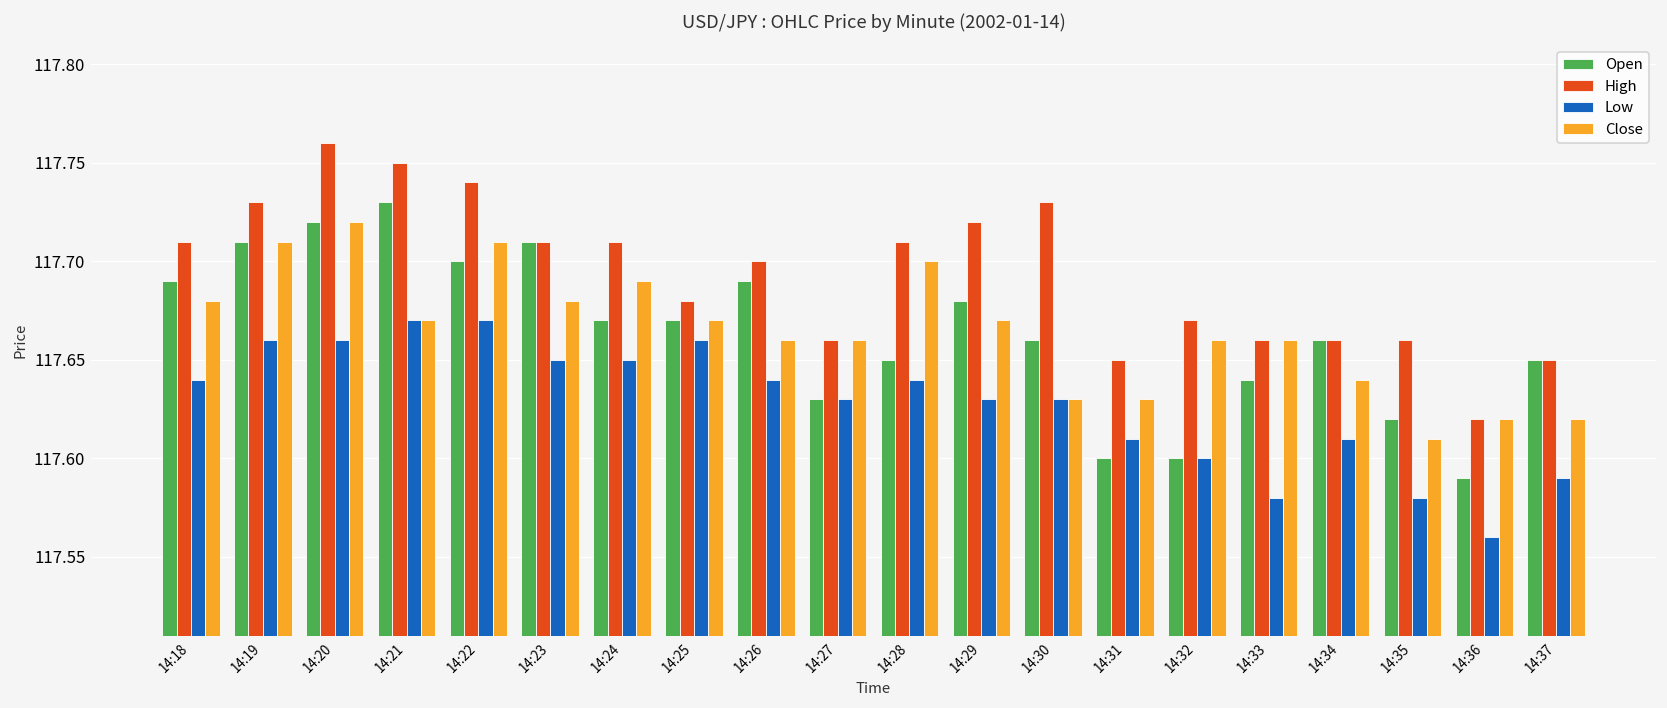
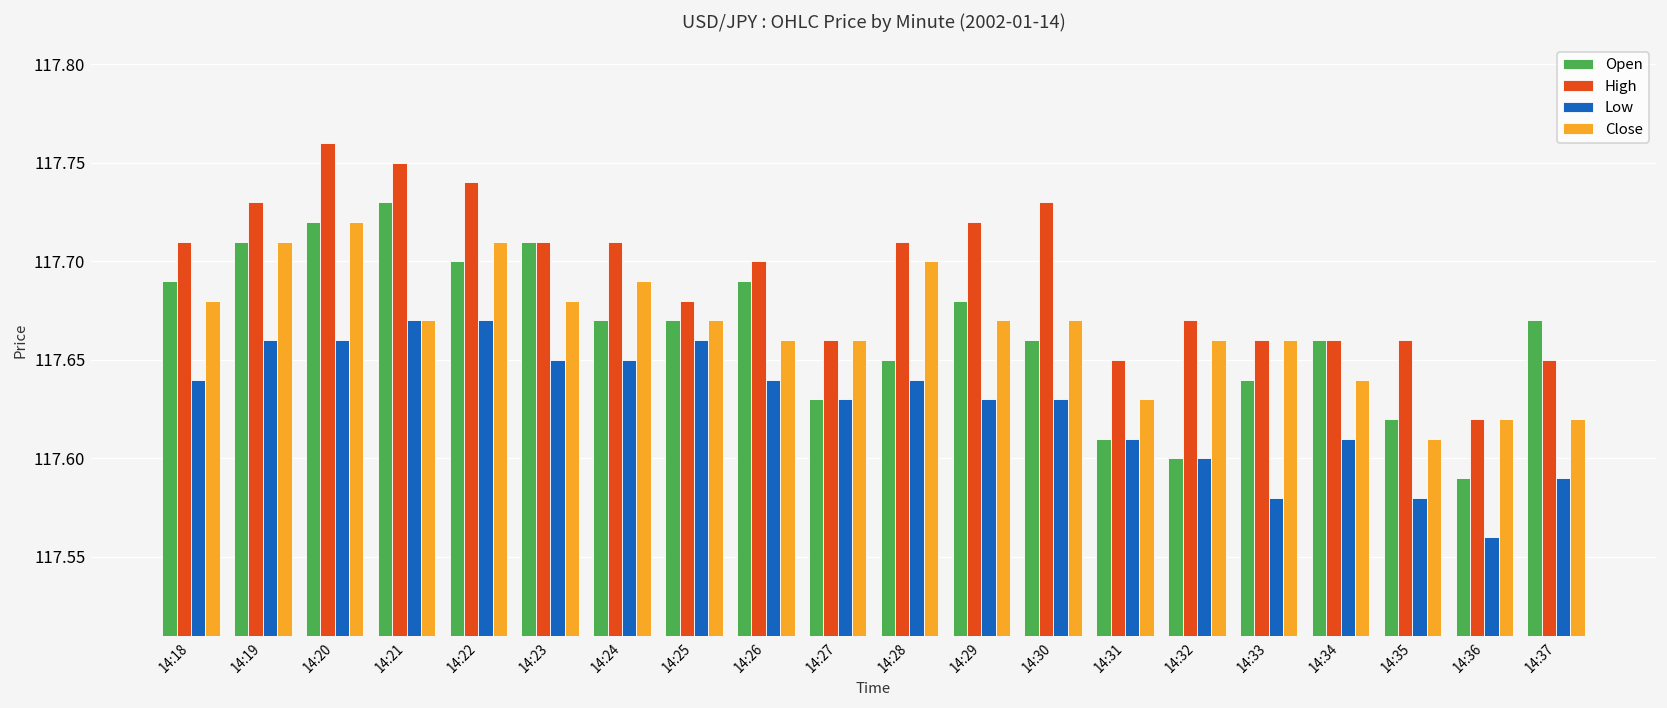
Close, 14:30: 117.63 -> 117.67
Open, 14:31: 117.60 -> 117.61
Open, 14:37: 117.65 -> 117.67
